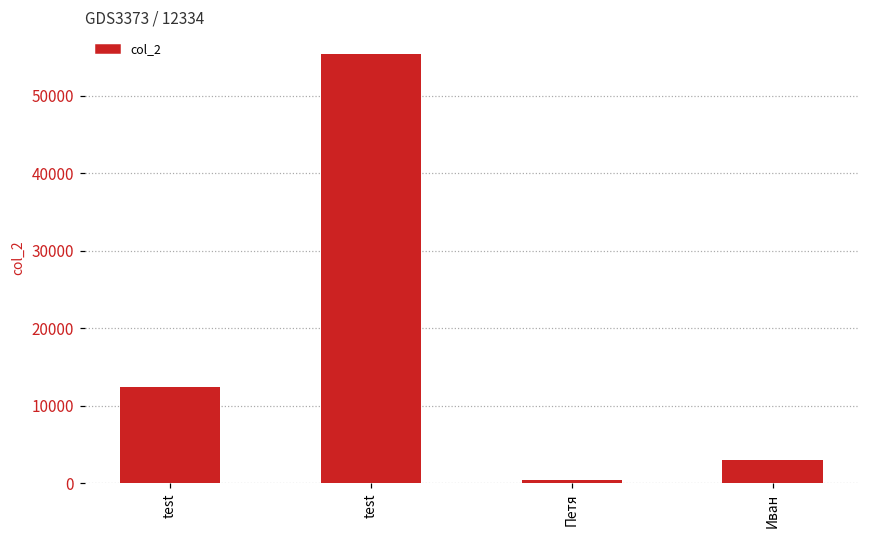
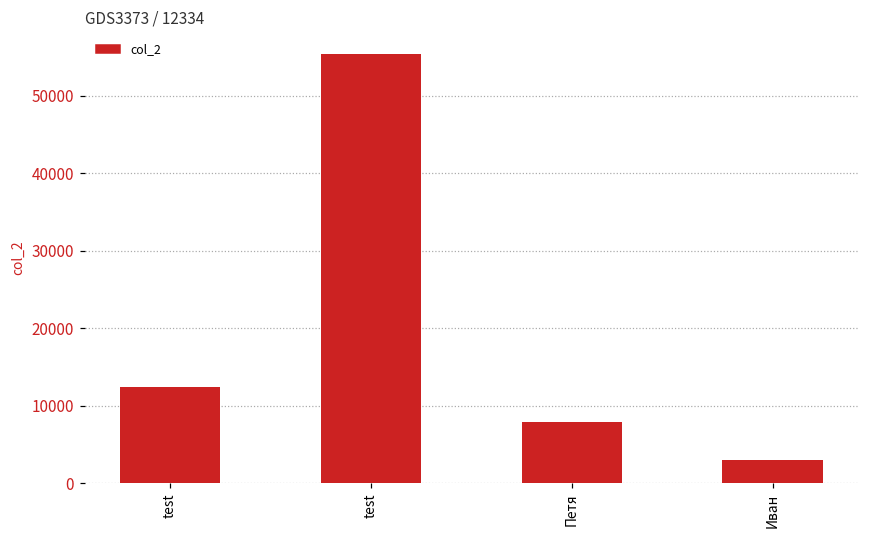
Петя: 0 -> 8000
